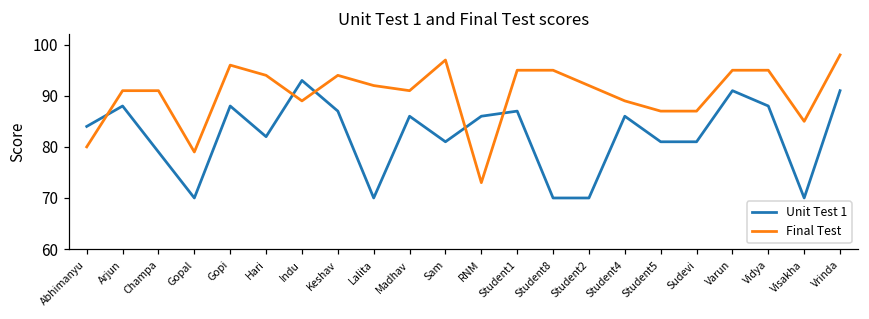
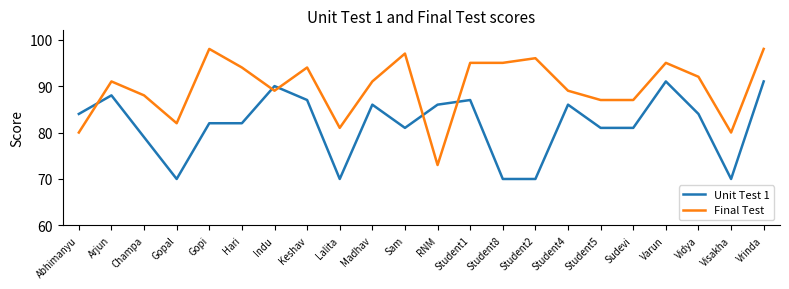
Final Test, Champa: 91 -> 88
Final Test, Gopal: 79 -> 82
Unit Test 1, Gopi: 88 -> 82
Final Test, Gopi: 96 -> 98
Unit Test 1, Indu: 93 -> 90
Final Test, Lalita: 92 -> 81
Final Test, Student2: 92 -> 96
Unit Test 1, Vidya: 88 -> 84
Final Test, Vidya: 95 -> 92
Final Test, Visakha: 85 -> 80
